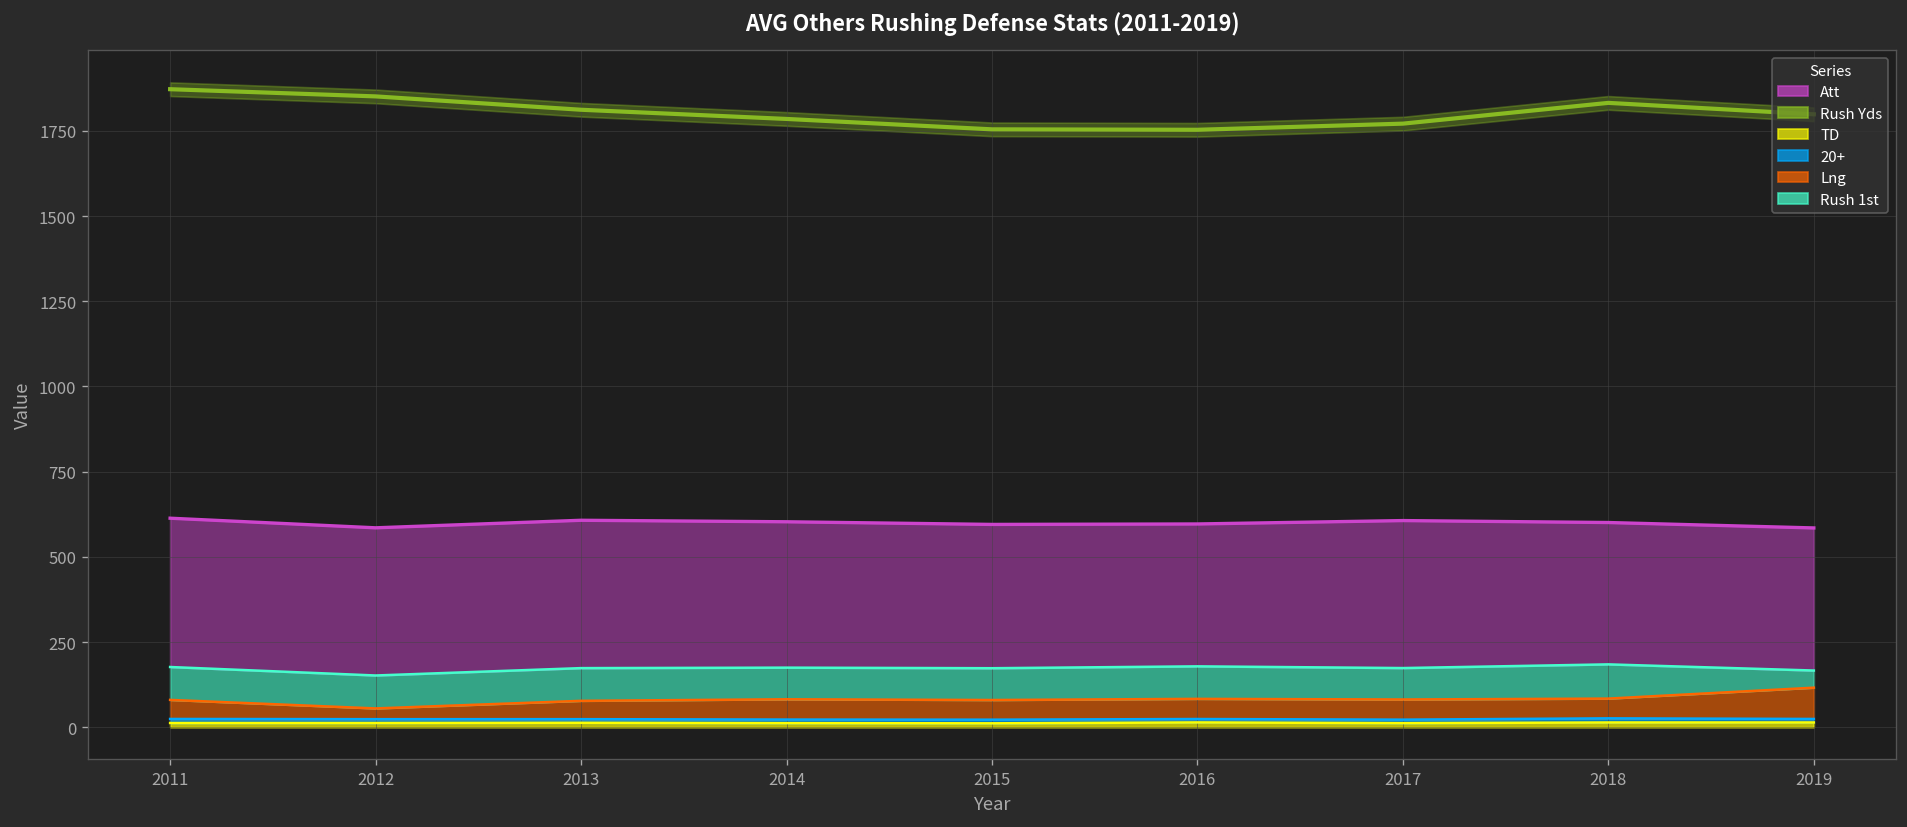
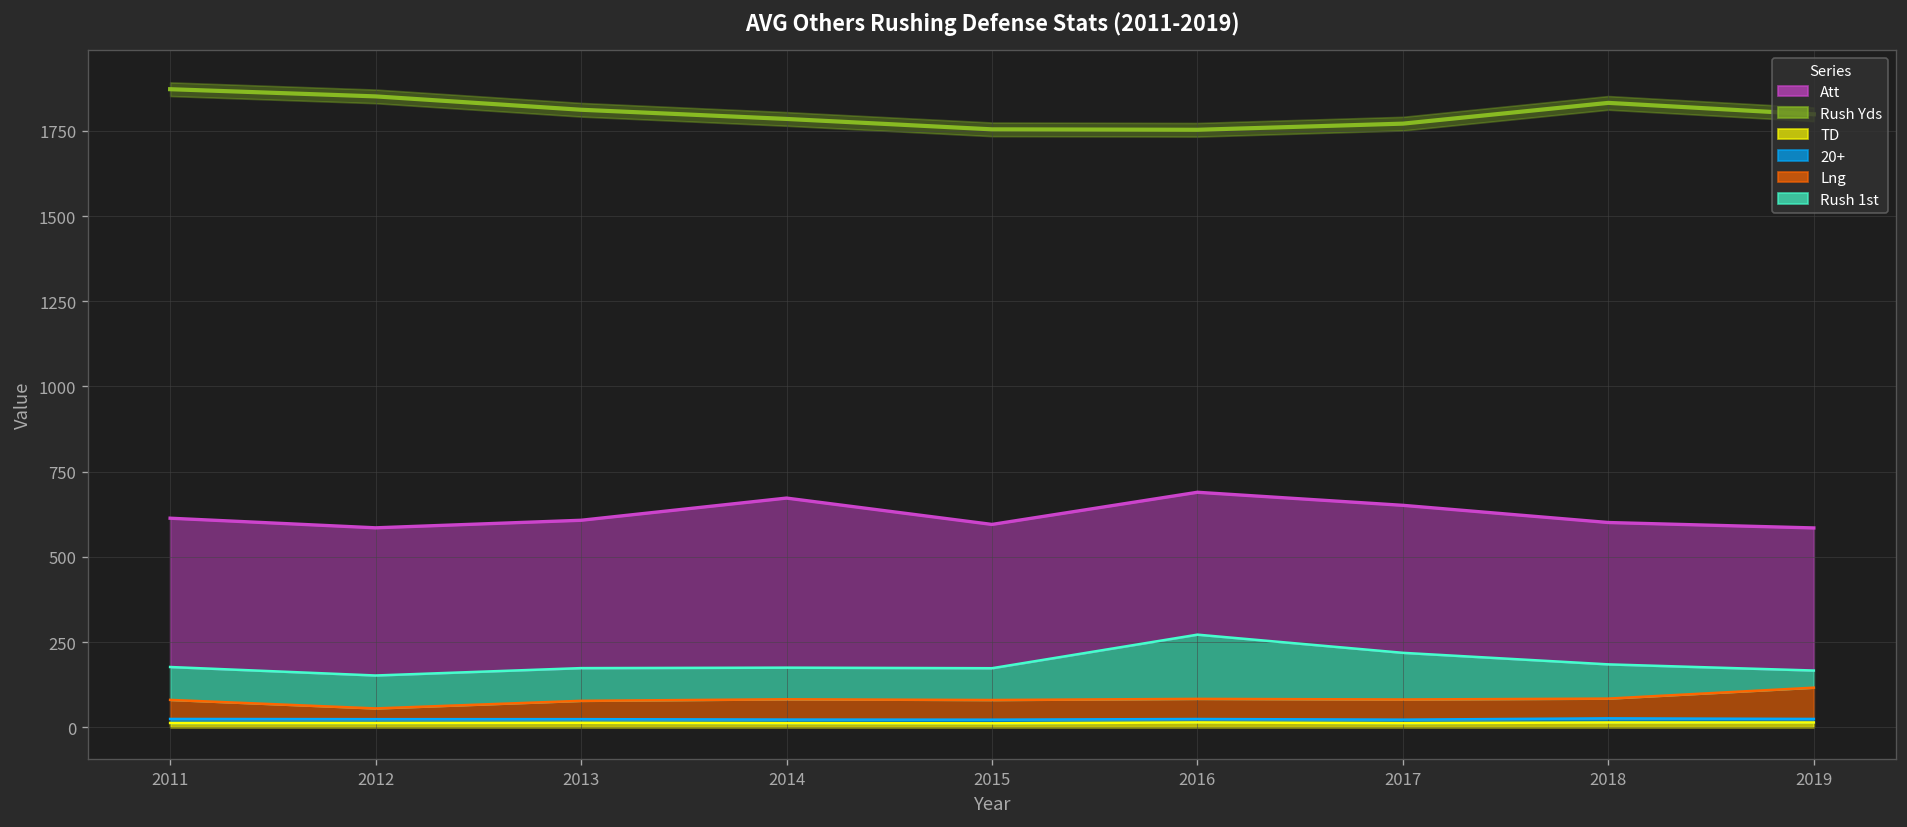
Att, 2014: 430 -> 500
Rush 1st, 2016: 100 -> 190
Rush 1st, 2017: 90 -> 140
